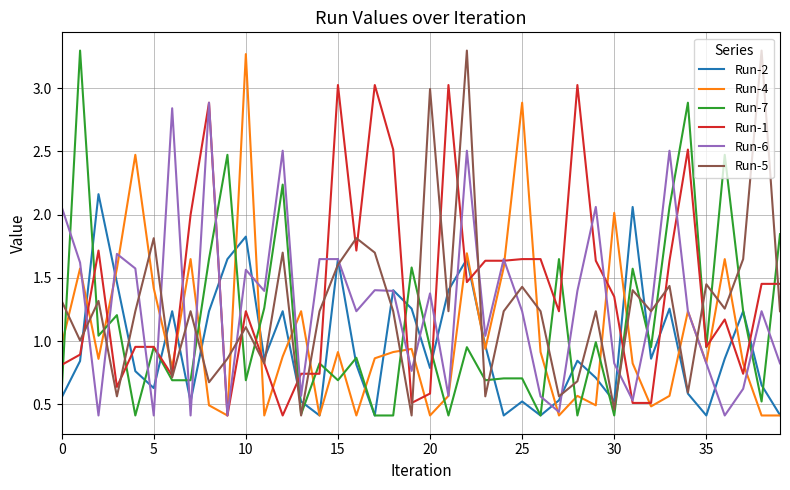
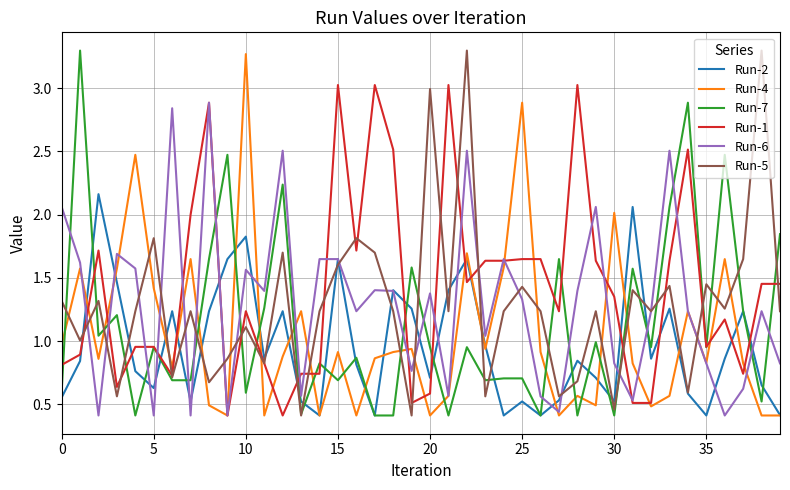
Run-7, 10: 0.69 -> 0.59
Run-2, 20: 0.79 -> 0.71
Run-6, 25: 1.24 -> 1.33
